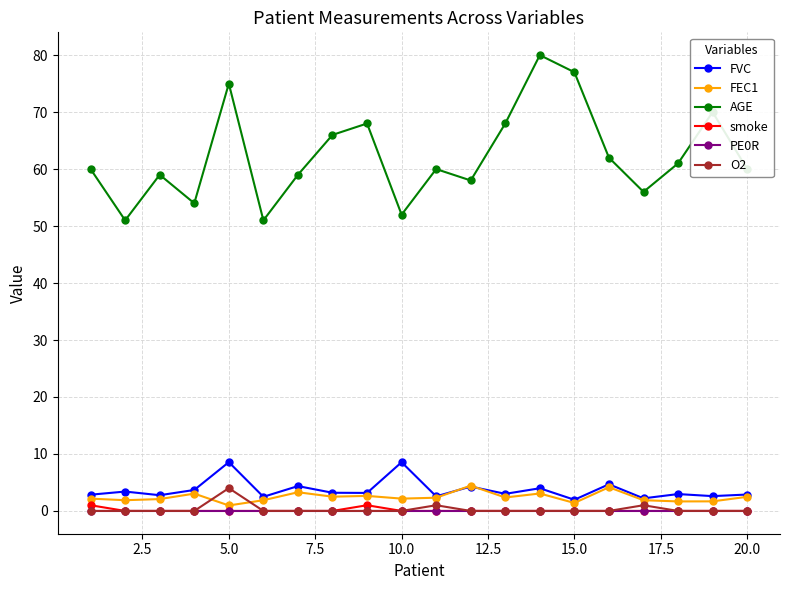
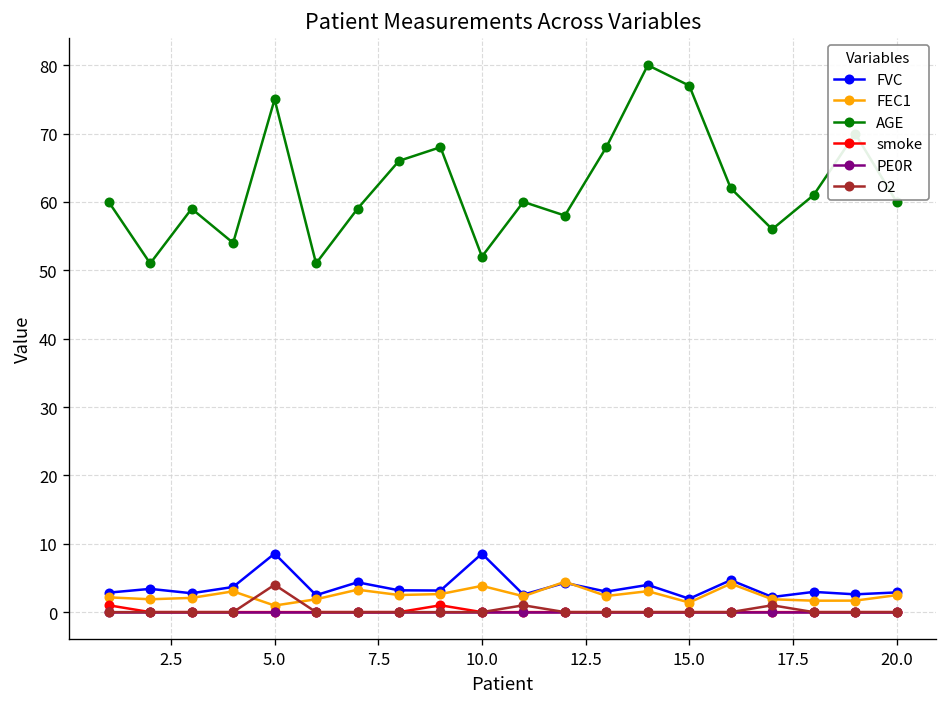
FEC1, 10.0: 2 -> 4
